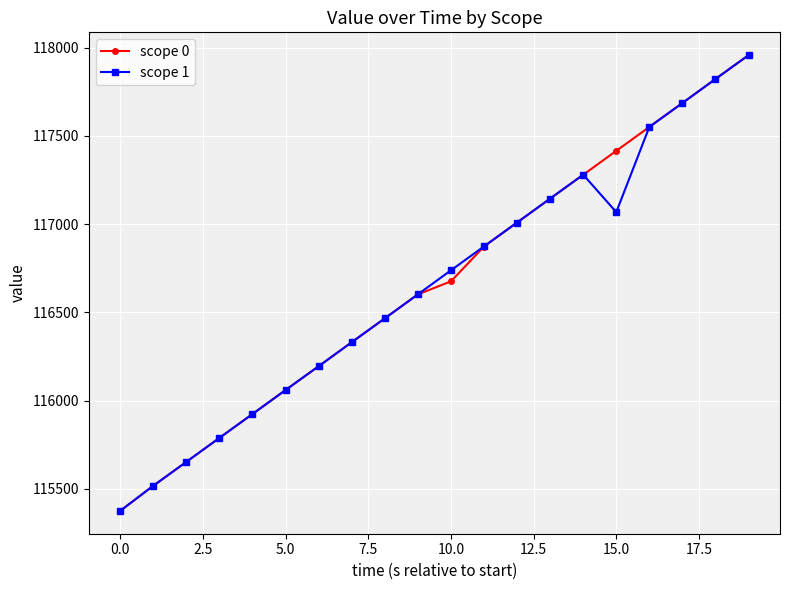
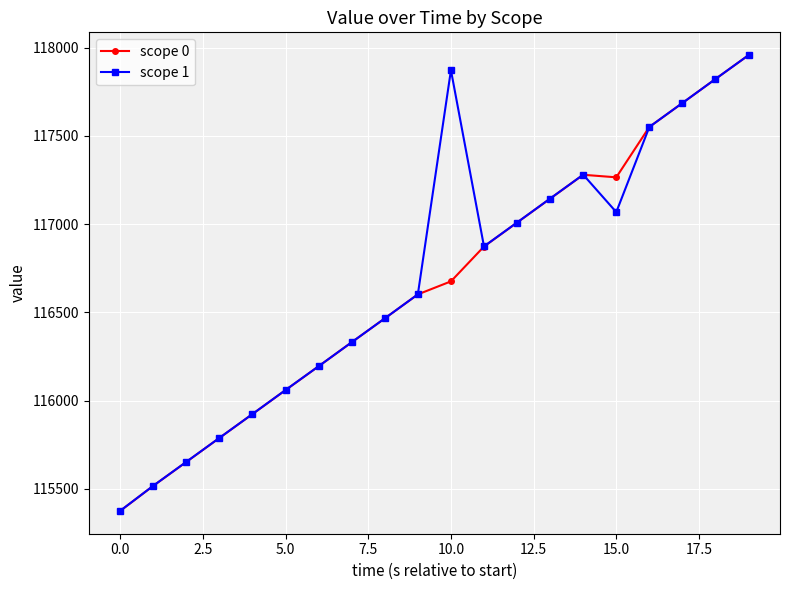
scope 1, 10.0: 116740 -> 117870
scope 0, 15.0: 117420 -> 117270
